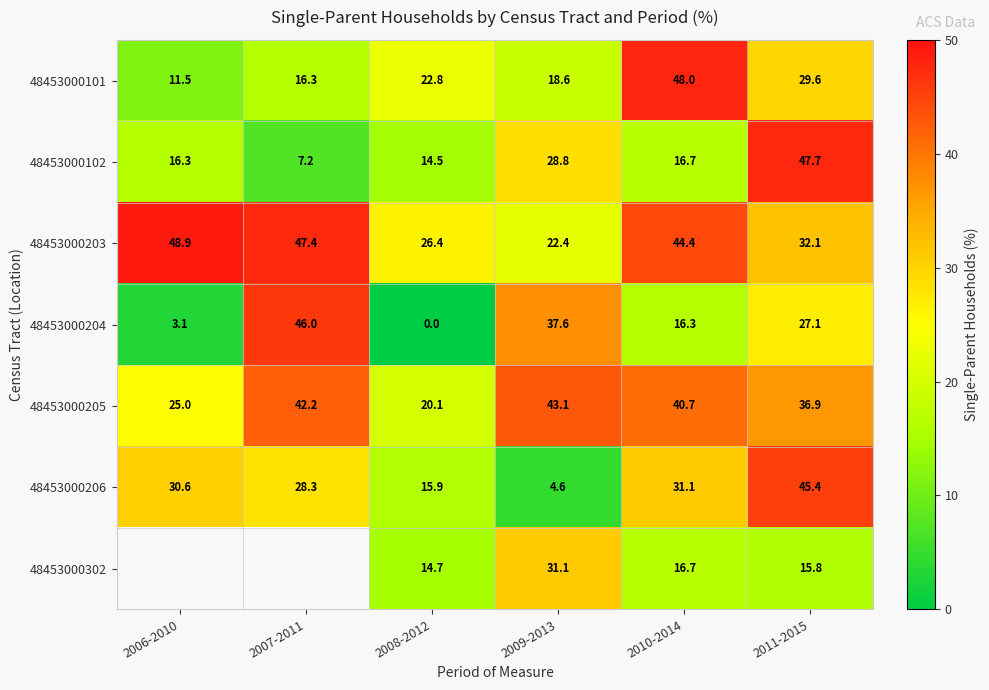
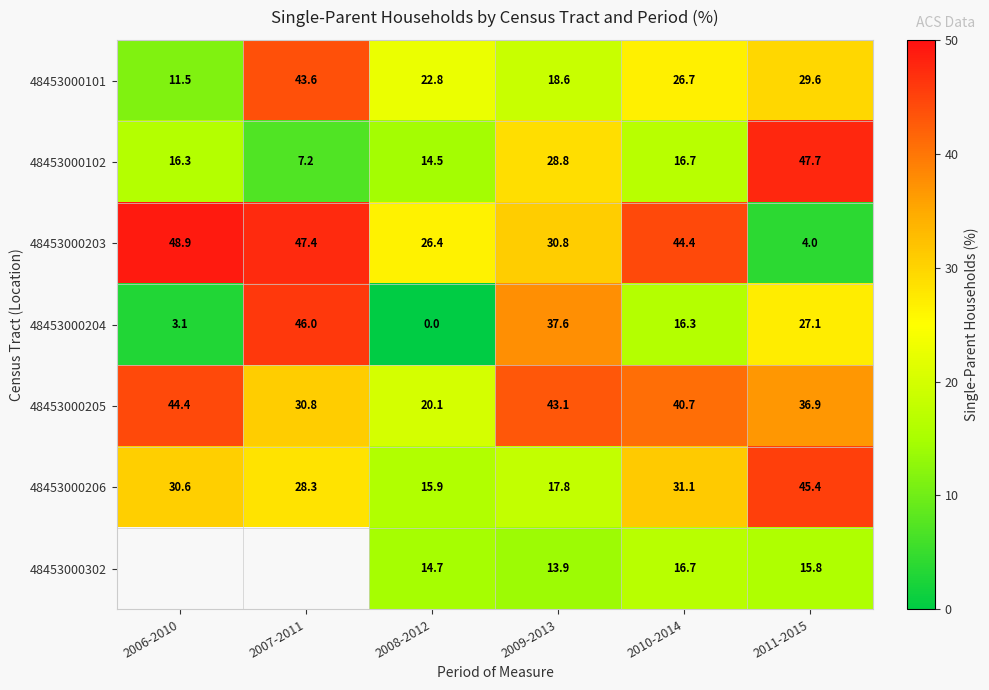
48453000101, 2007-2011: 16.3 -> 43.6
48453000101, 2010-2014: 48.0 -> 26.7
48453000203, 2009-2013: 22.4 -> 30.8
48453000203, 2011-2015: 32.1 -> 4.0
48453000205, 2006-2010: 25.0 -> 44.4
48453000205, 2007-2011: 42.2 -> 30.8
48453000206, 2009-2013: 4.6 -> 17.8
48453000302, 2009-2013: 31.1 -> 13.9
